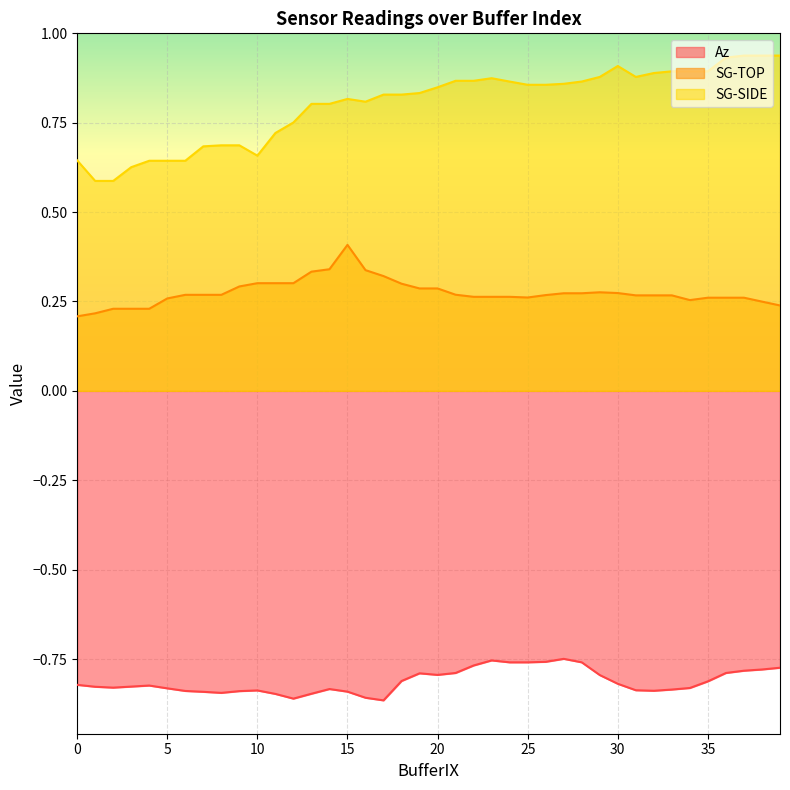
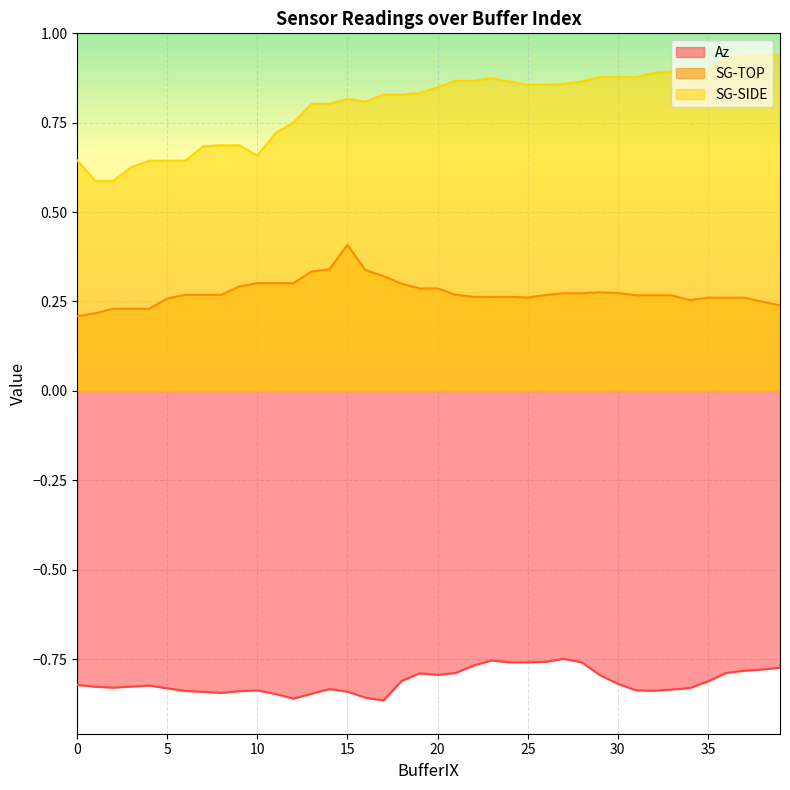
SG-SIDE, 30: 0.91 -> 0.88
